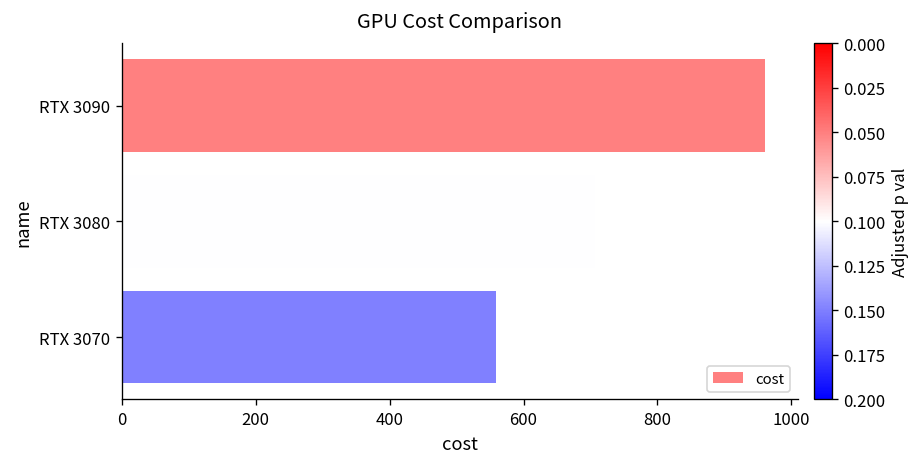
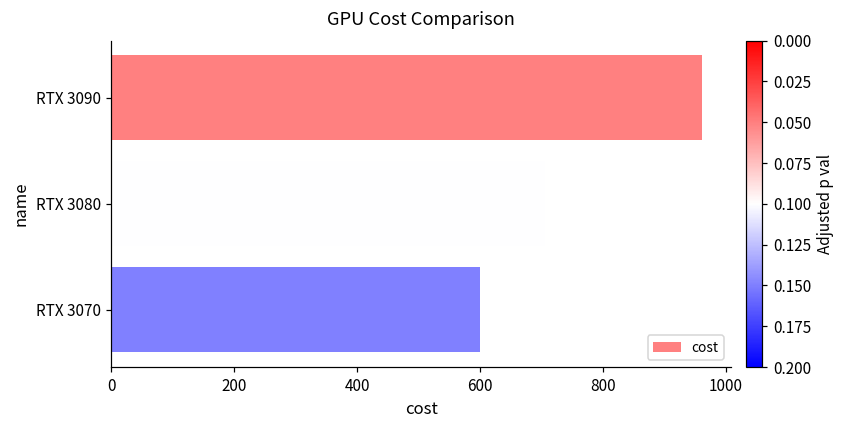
RTX 3070: 560 -> 600
